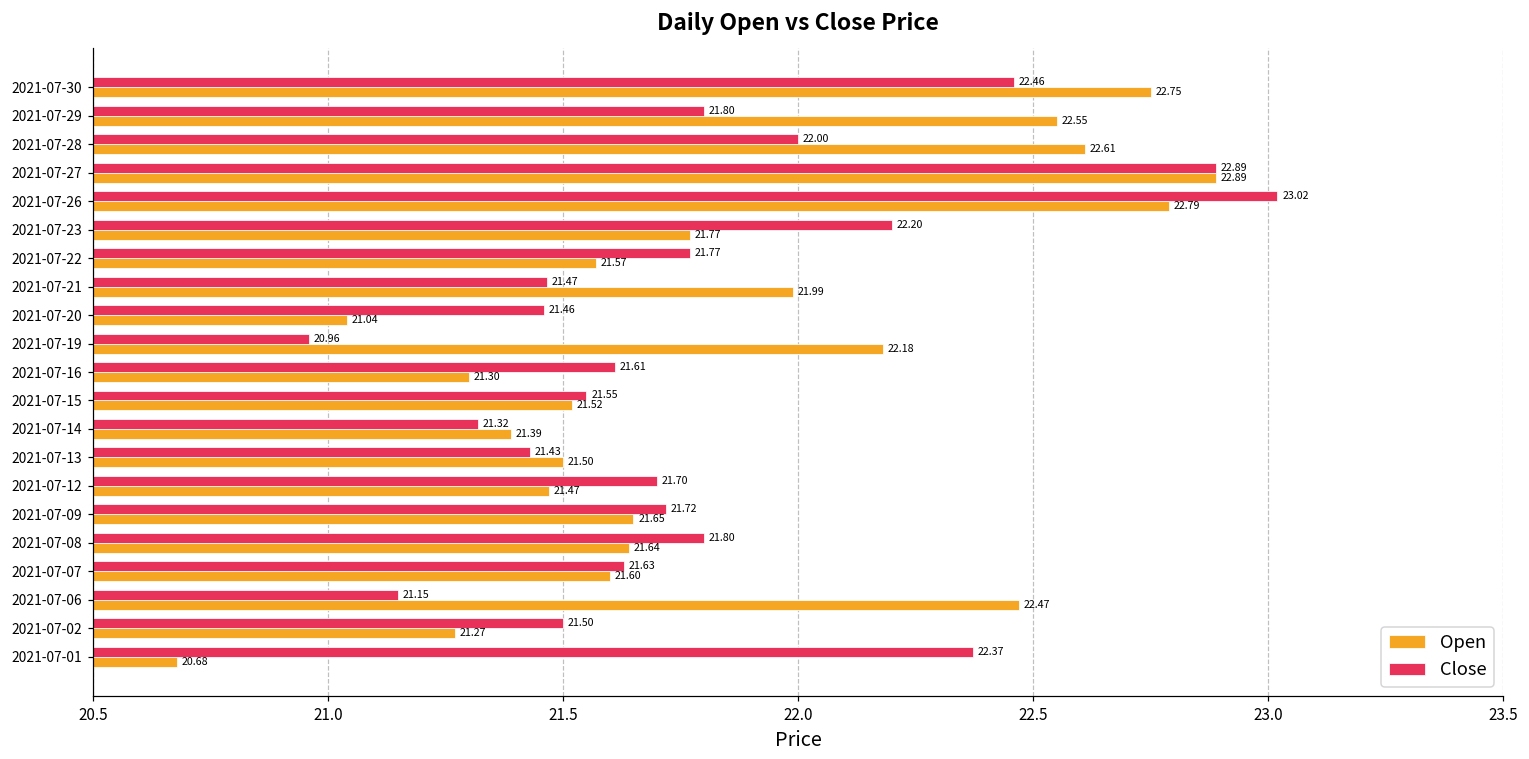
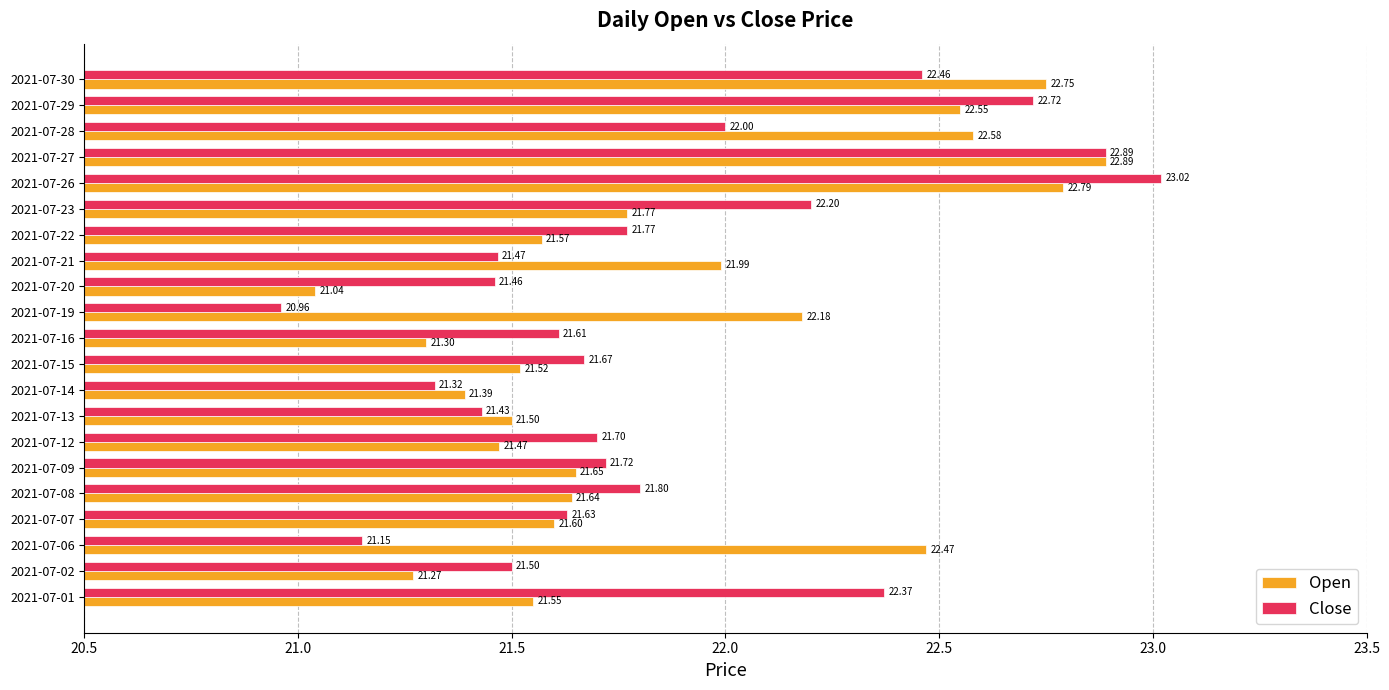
Close, 2021-07-29: 21.80 -> 22.72
Open, 2021-07-28: 22.61 -> 22.58
Close, 2021-07-15: 21.55 -> 21.67
Open, 2021-07-01: 20.68 -> 21.55
